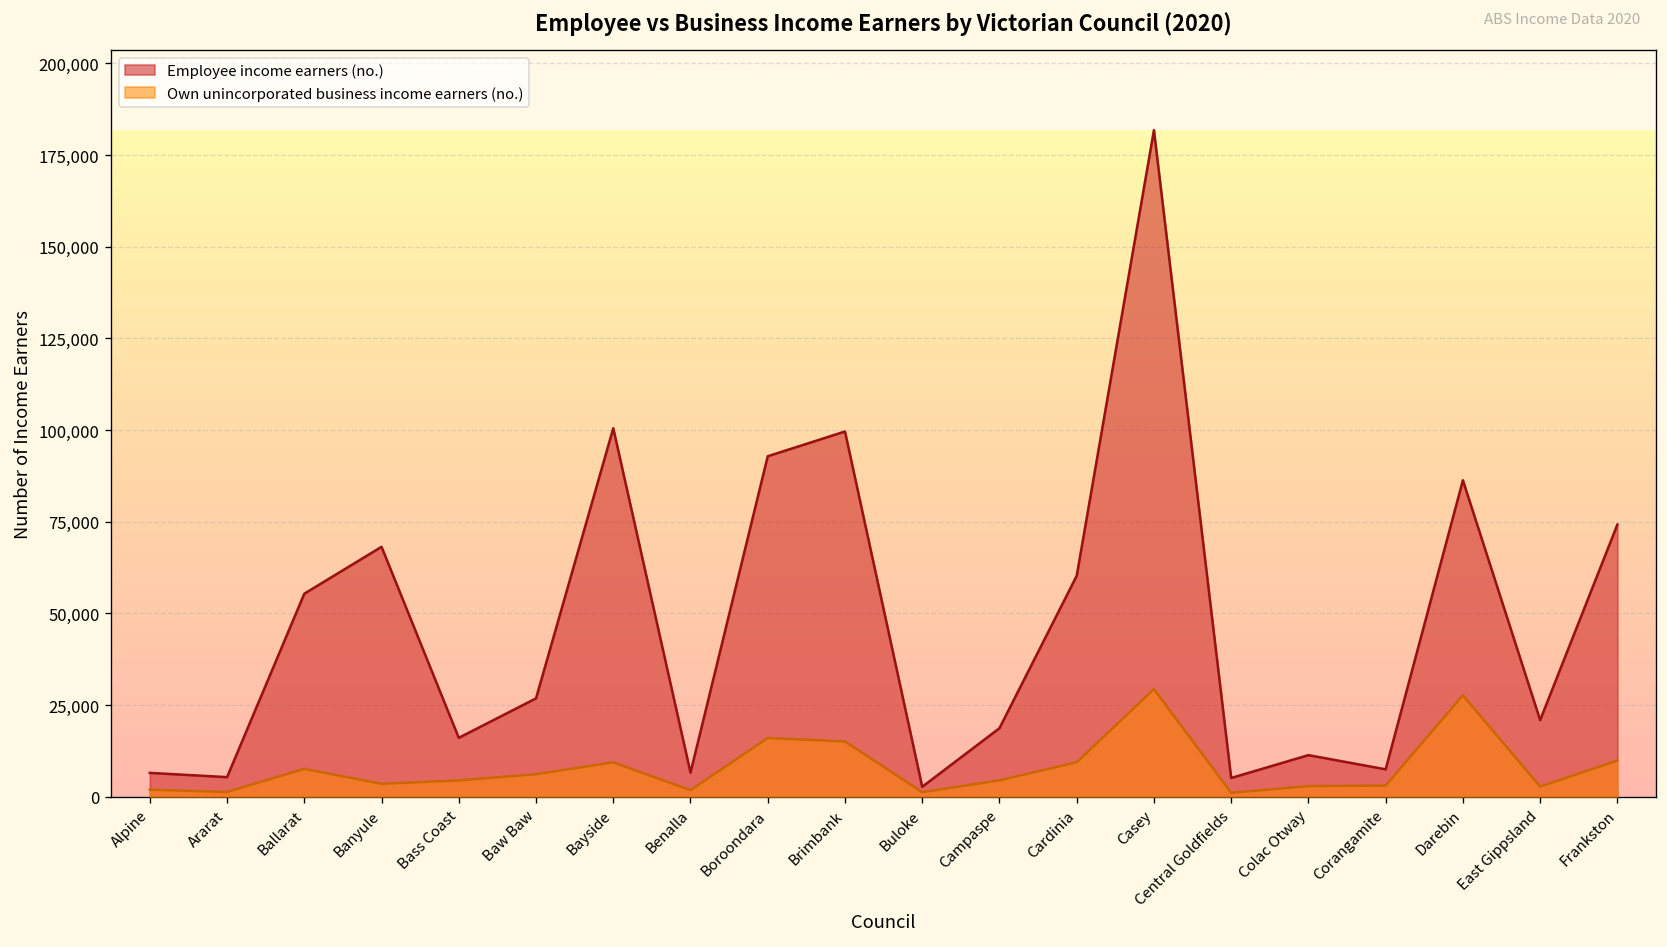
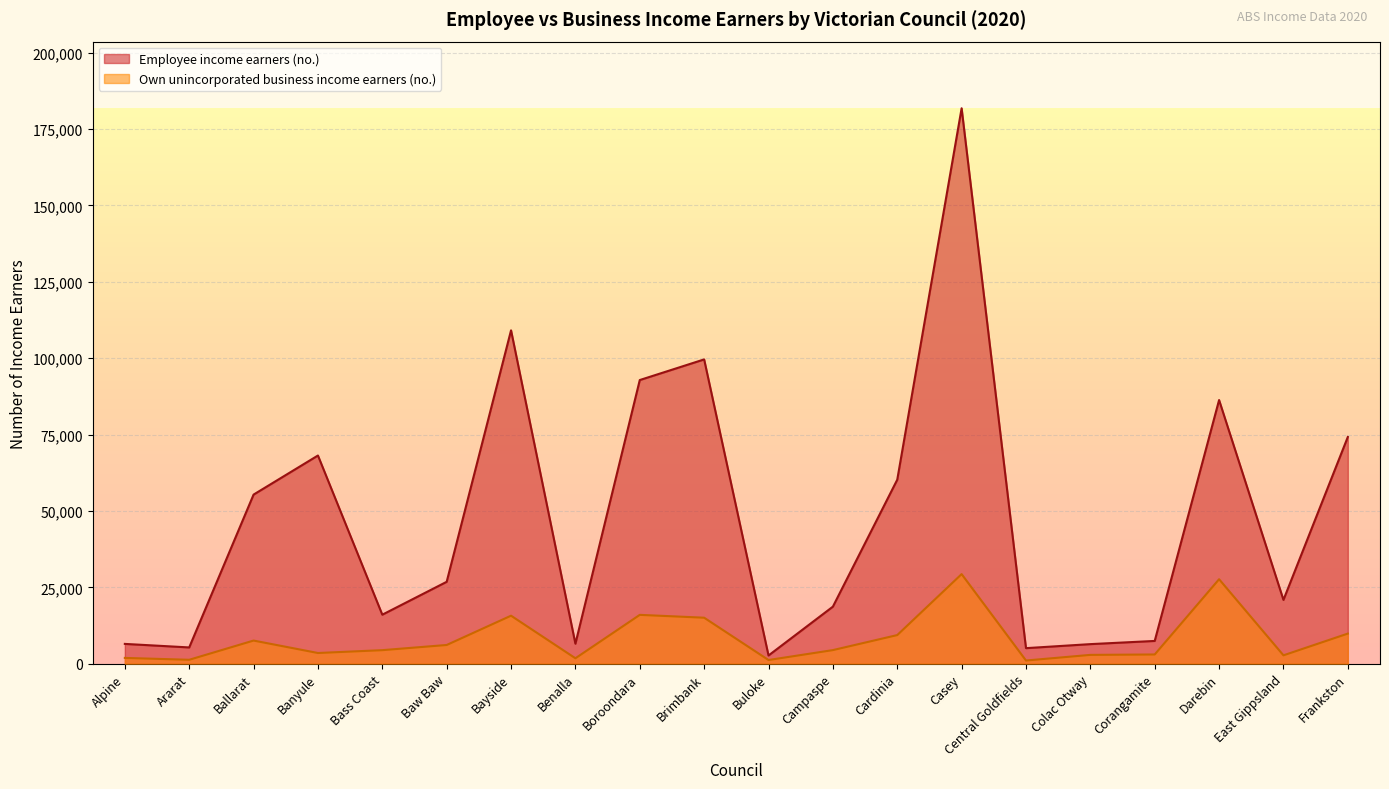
Employee income earners (no.), Bayside: 100,000 -> 109,000
Own unincorporated business income earners (no.), Bayside: 9,000 -> 16,000
Employee income earners (no.), Colac Otway: 11,000 -> 6,000
